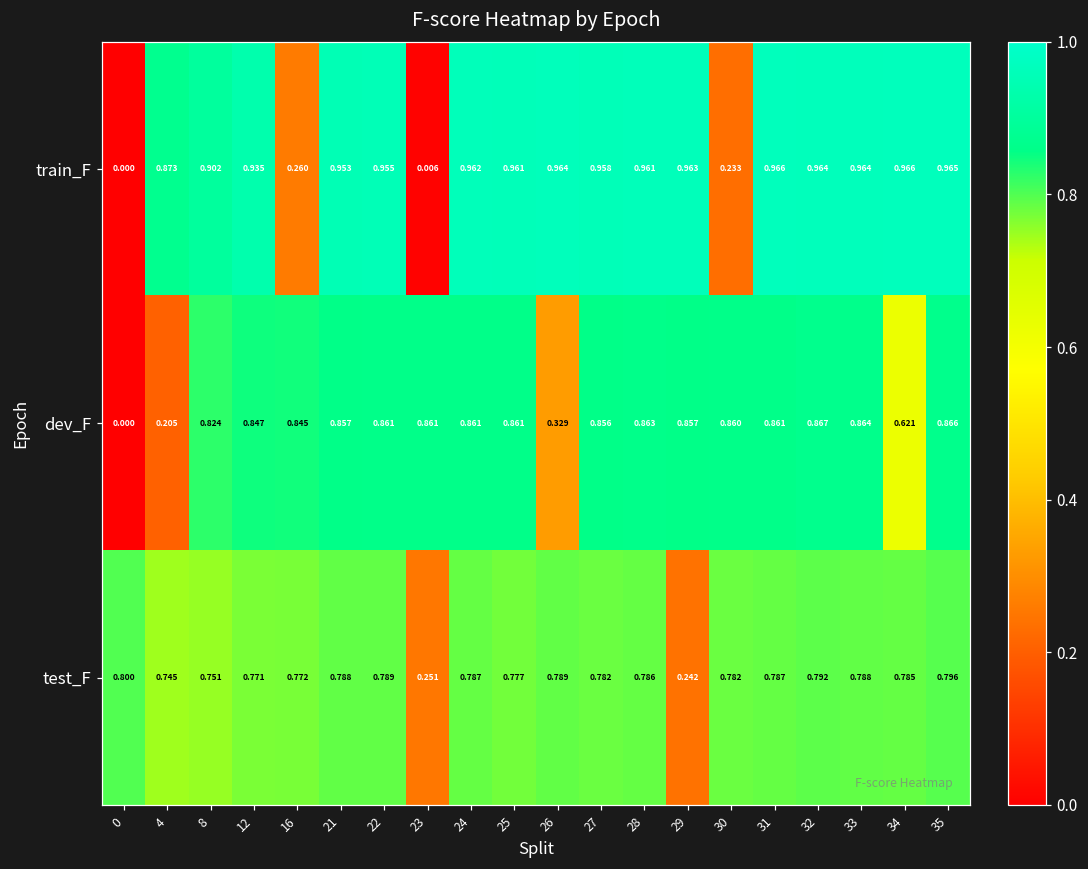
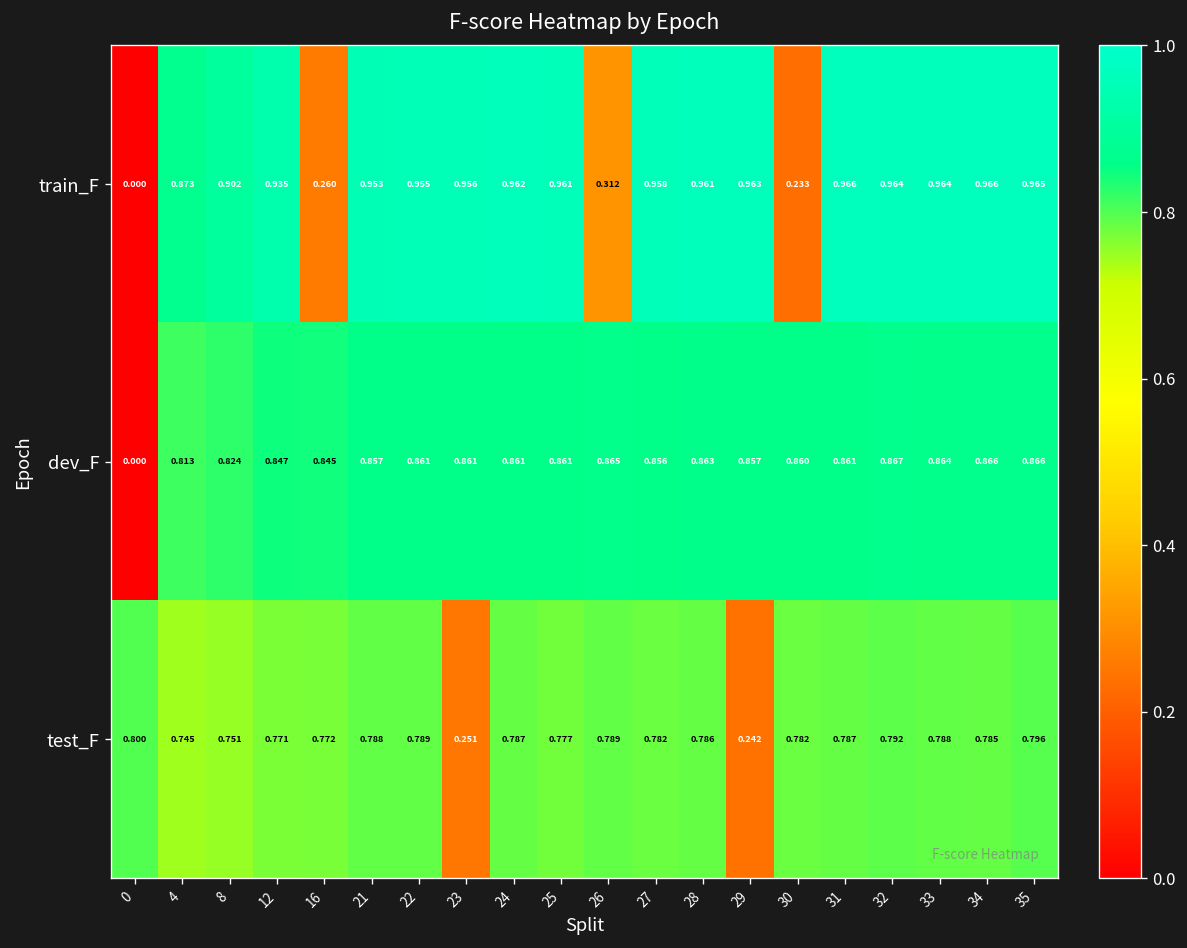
train_F, 23: 0.006 -> 0.956
train_F, 26: 0.964 -> 0.312
dev_F, 4: 0.205 -> 0.813
dev_F, 26: 0.329 -> 0.865
dev_F, 34: 0.621 -> 0.866
